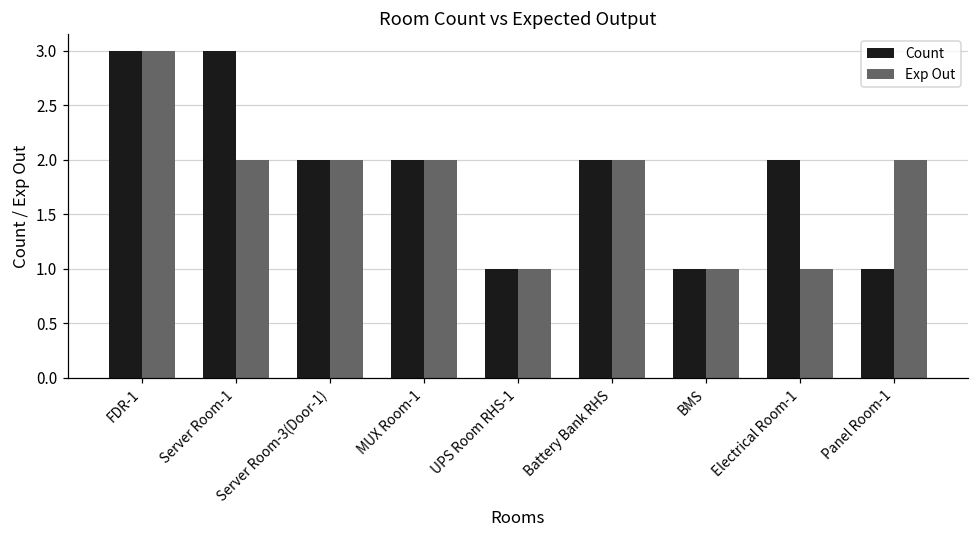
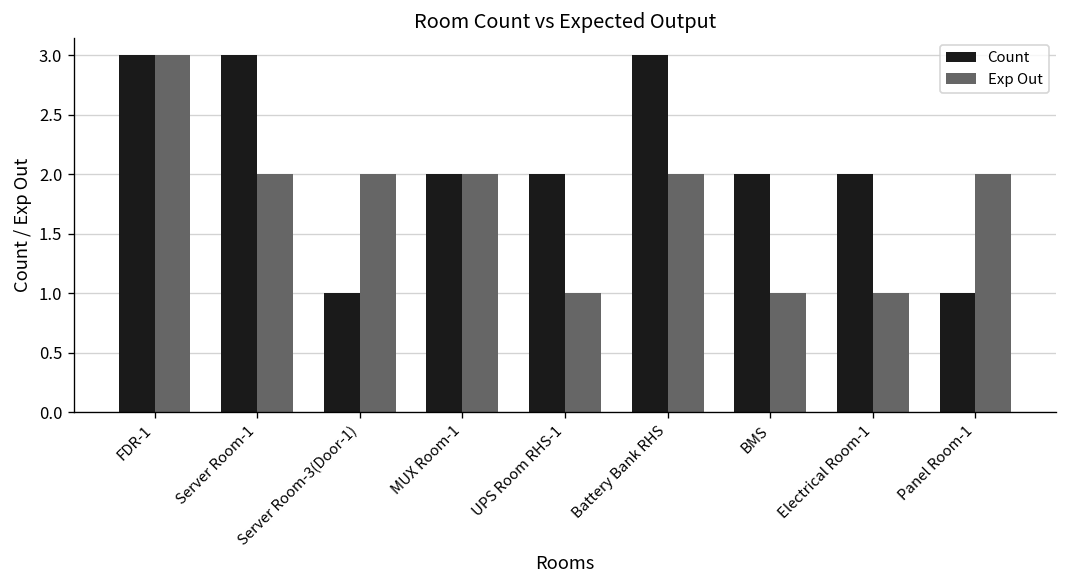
Count, Server Room-3(Door-1): 2 -> 1
Count, UPS Room RHS-1: 1 -> 2
Count, Battery Bank RHS: 2 -> 3
Count, BMS: 1 -> 2
